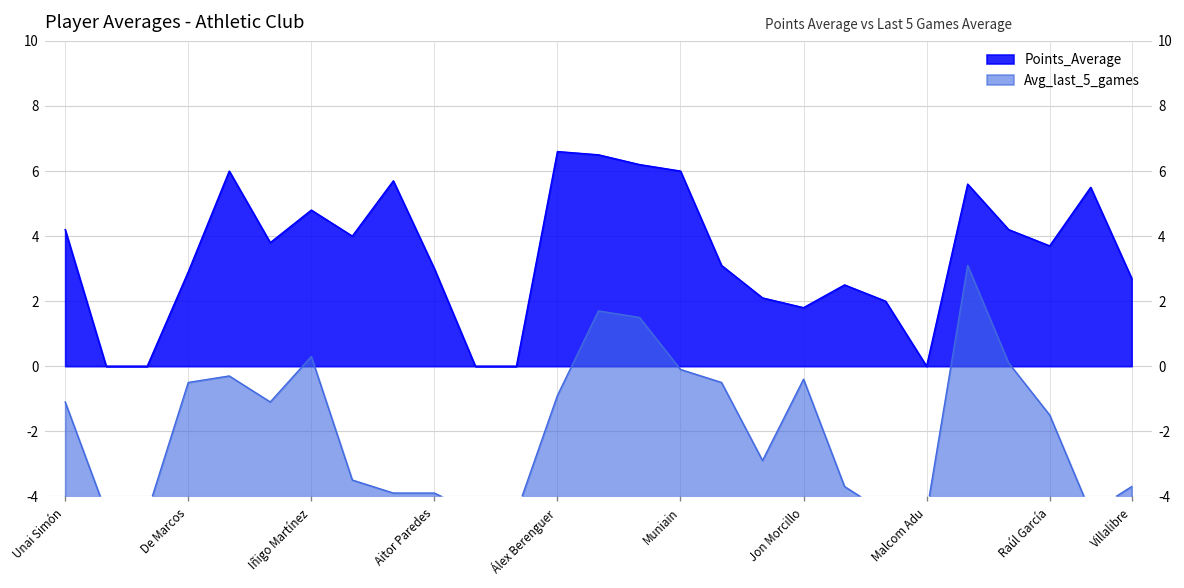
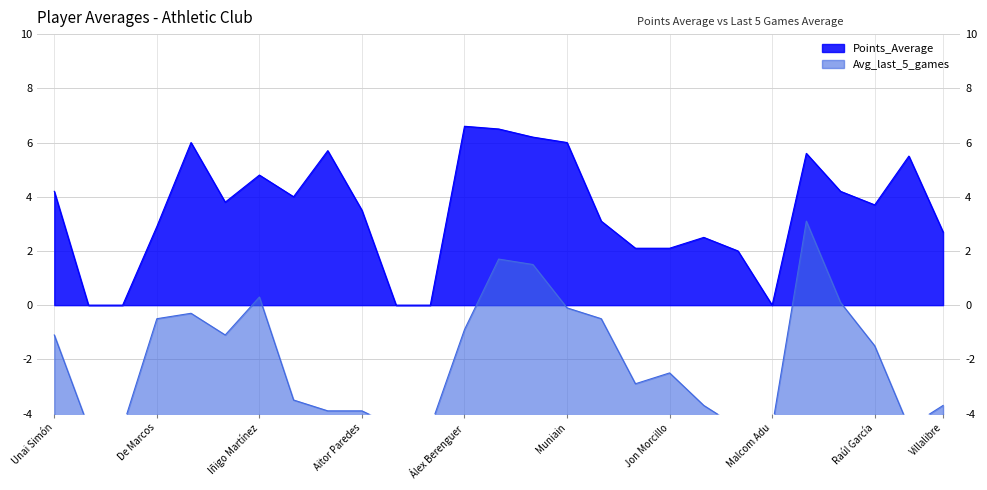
Points_Average, Aitor Paredes: 3.0 -> 3.5
Points_Average, Jon Morcillo: 1.8 -> 2.1
Avg_last_5_games, Jon Morcillo: -0.4 -> -2.5
